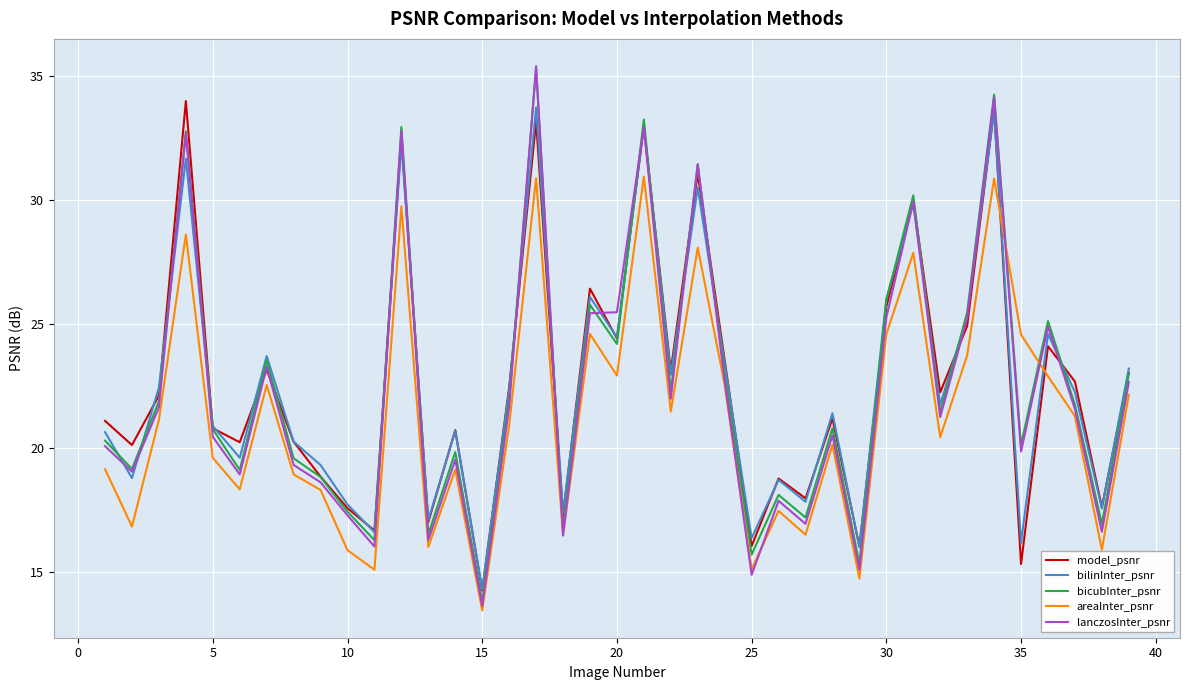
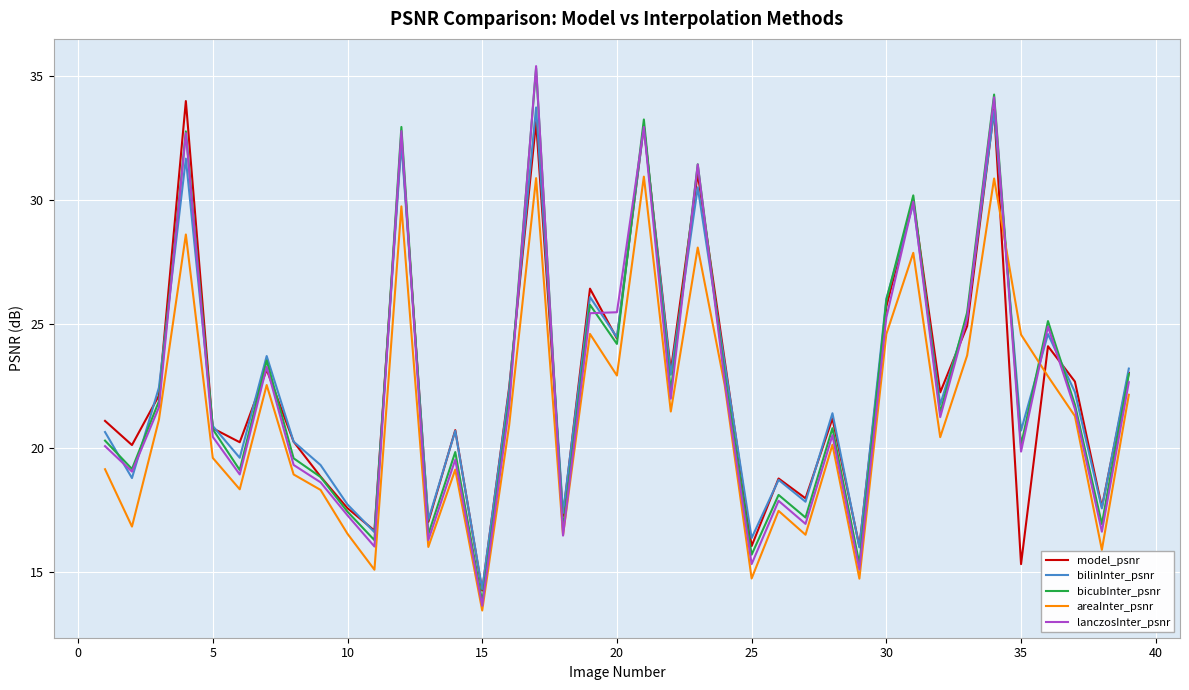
areaInter_psnr, 10: 15.9 -> 16.5
areaInter_psnr, 25: 15.1 -> 14.7
lanczosInter_psnr, 25: 14.9 -> 15.3
bilinInter_psnr, 35: 16.2 -> 20.7
